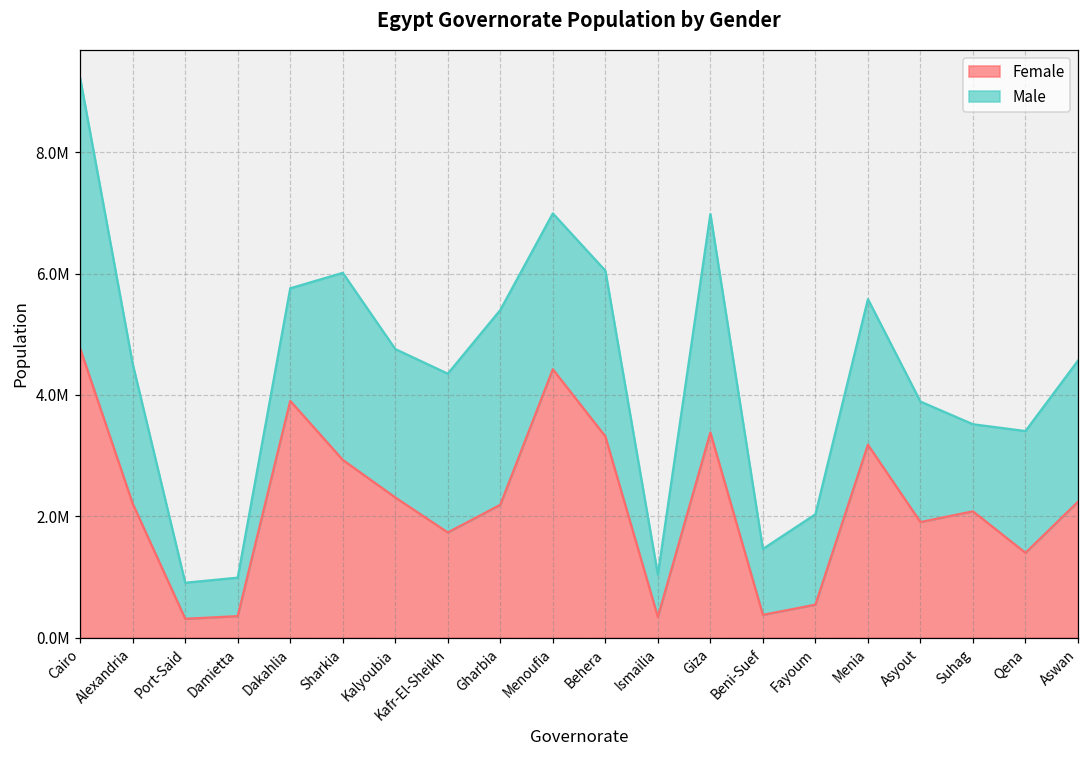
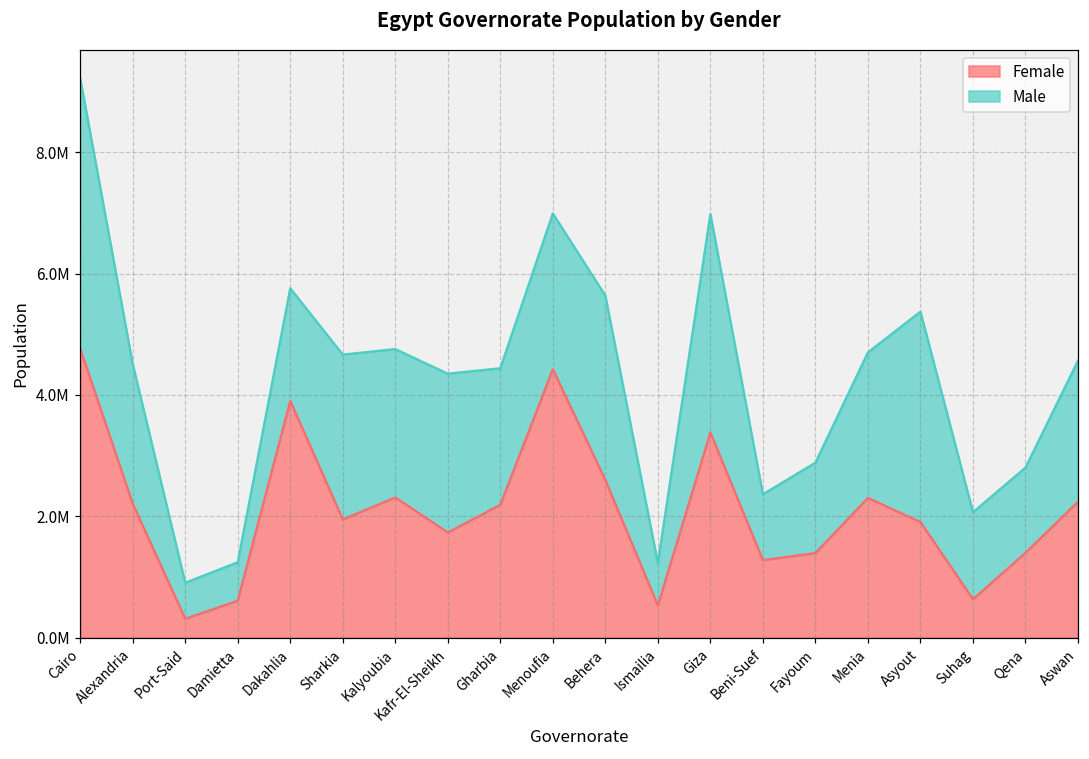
Female, Damietta: 400000 -> 600000
Female, Sharkia: 2900000 -> 1900000
Male, Sharkia: 3100000 -> 2700000
Male, Gharbia: 3200000 -> 2300000
Female, Behera: 3300000 -> 2600000
Male, Behera: 2700000 -> 3000000
Female, Ismailia: 300000 -> 500000
Female, Beni-Suef: 400000 -> 1300000
Female, Fayoum: 500000 -> 1400000
Female, Menia: 3200000 -> 2300000
Male, Asyout: 2000000 -> 3500000
Female, Suhag: 2100000 -> 600000
Male, Qena: 2000000 -> 1400000
